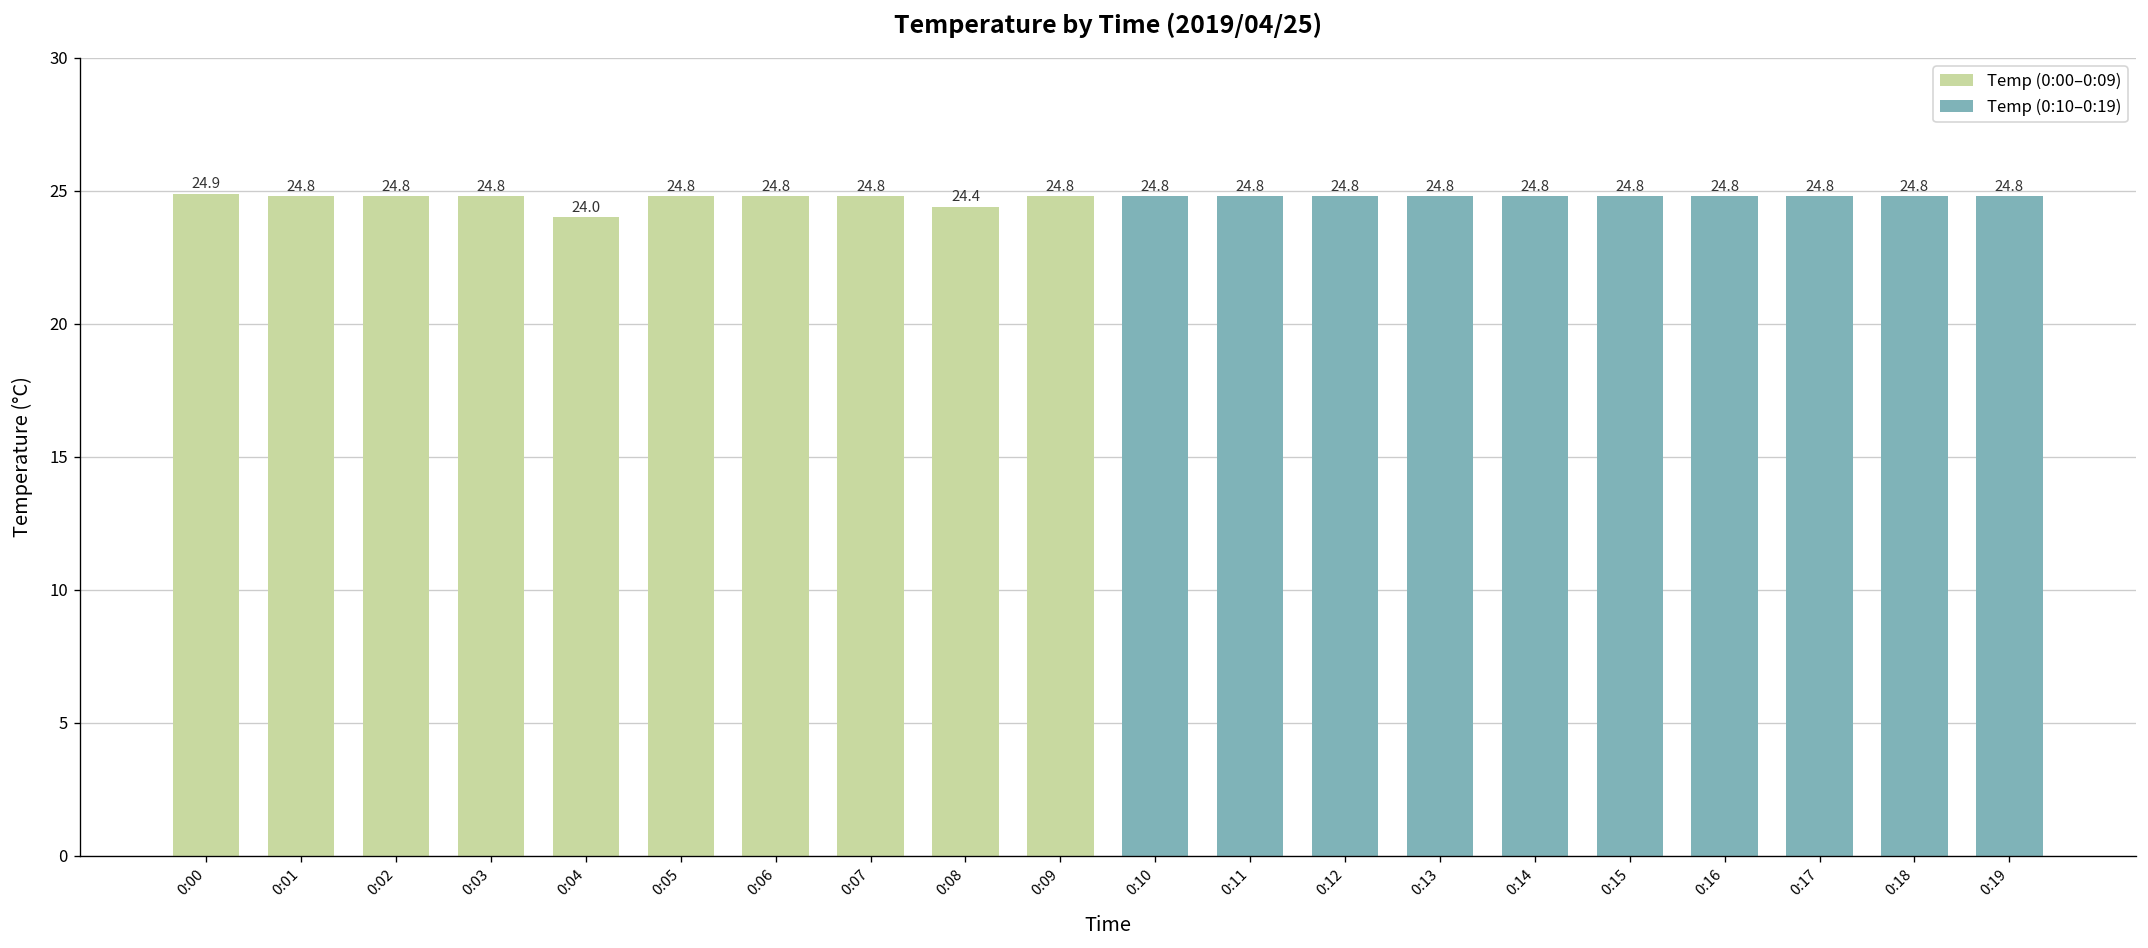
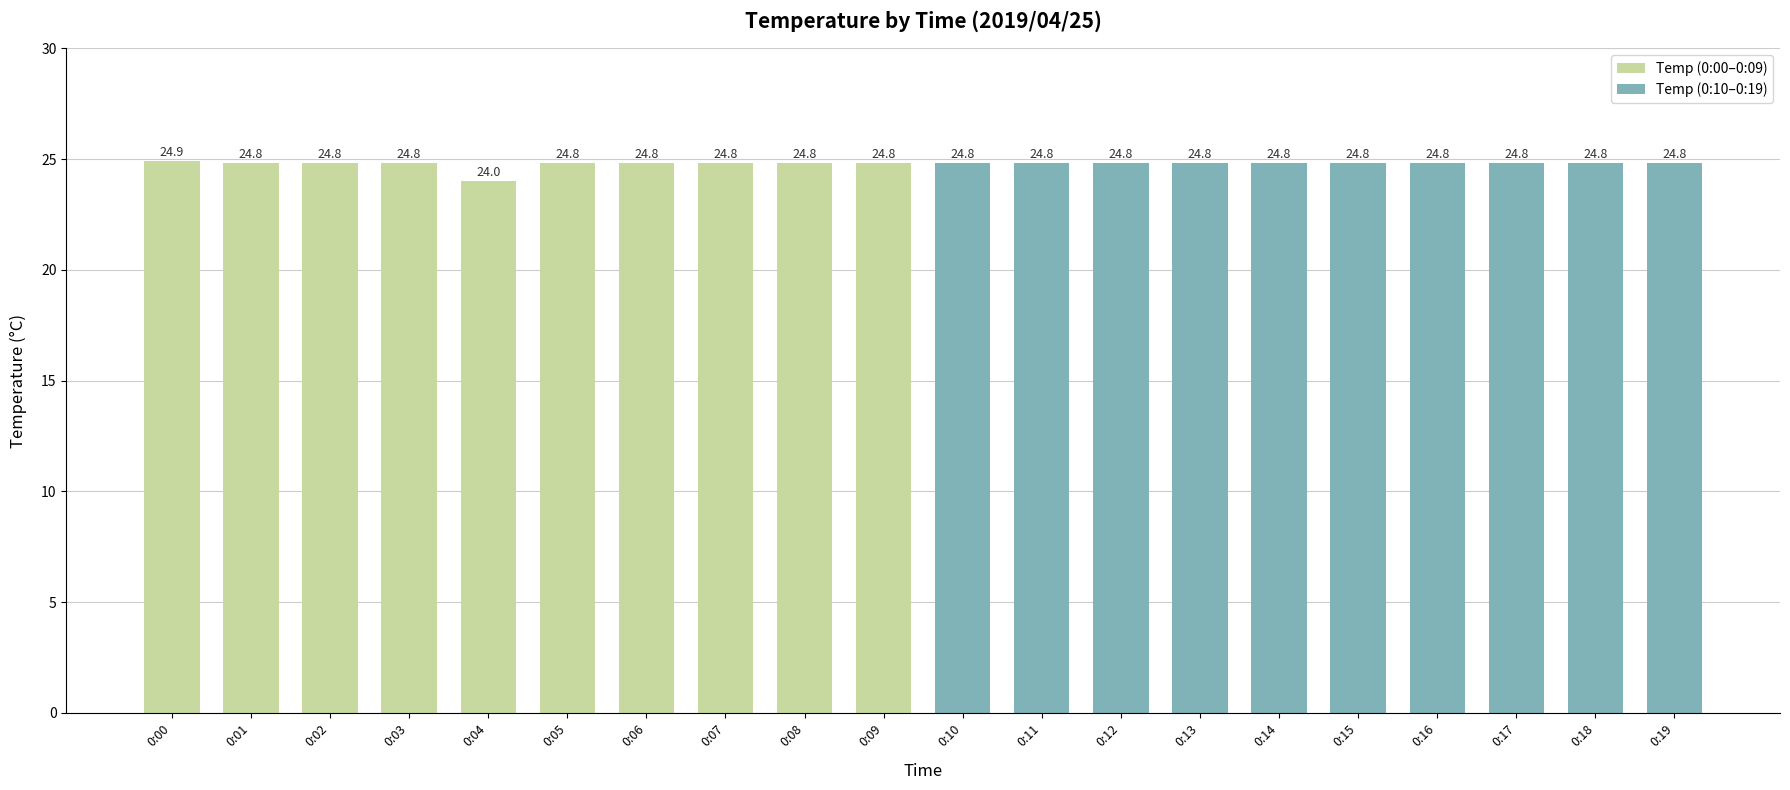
Temp (0:00–0:09), 0:08: 24.4 -> 24.8
